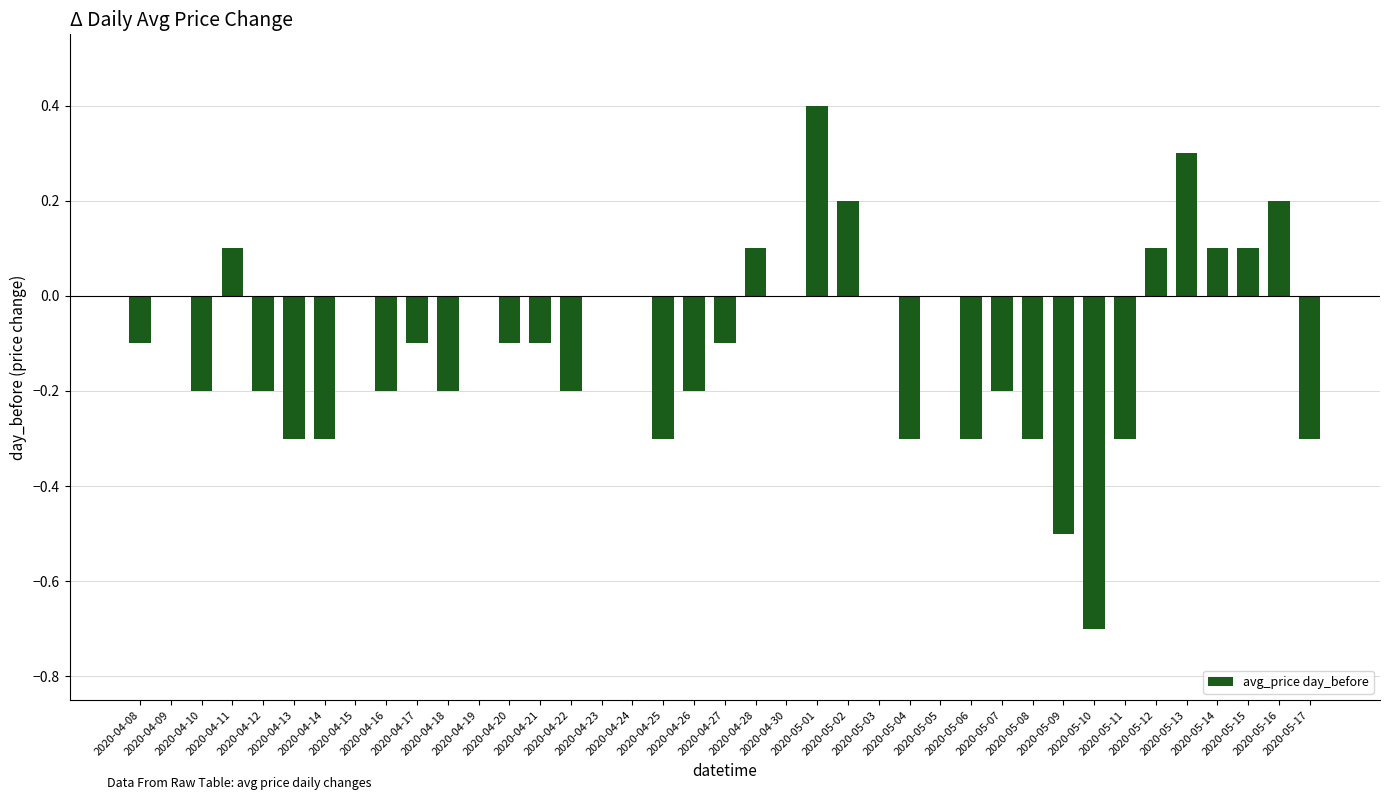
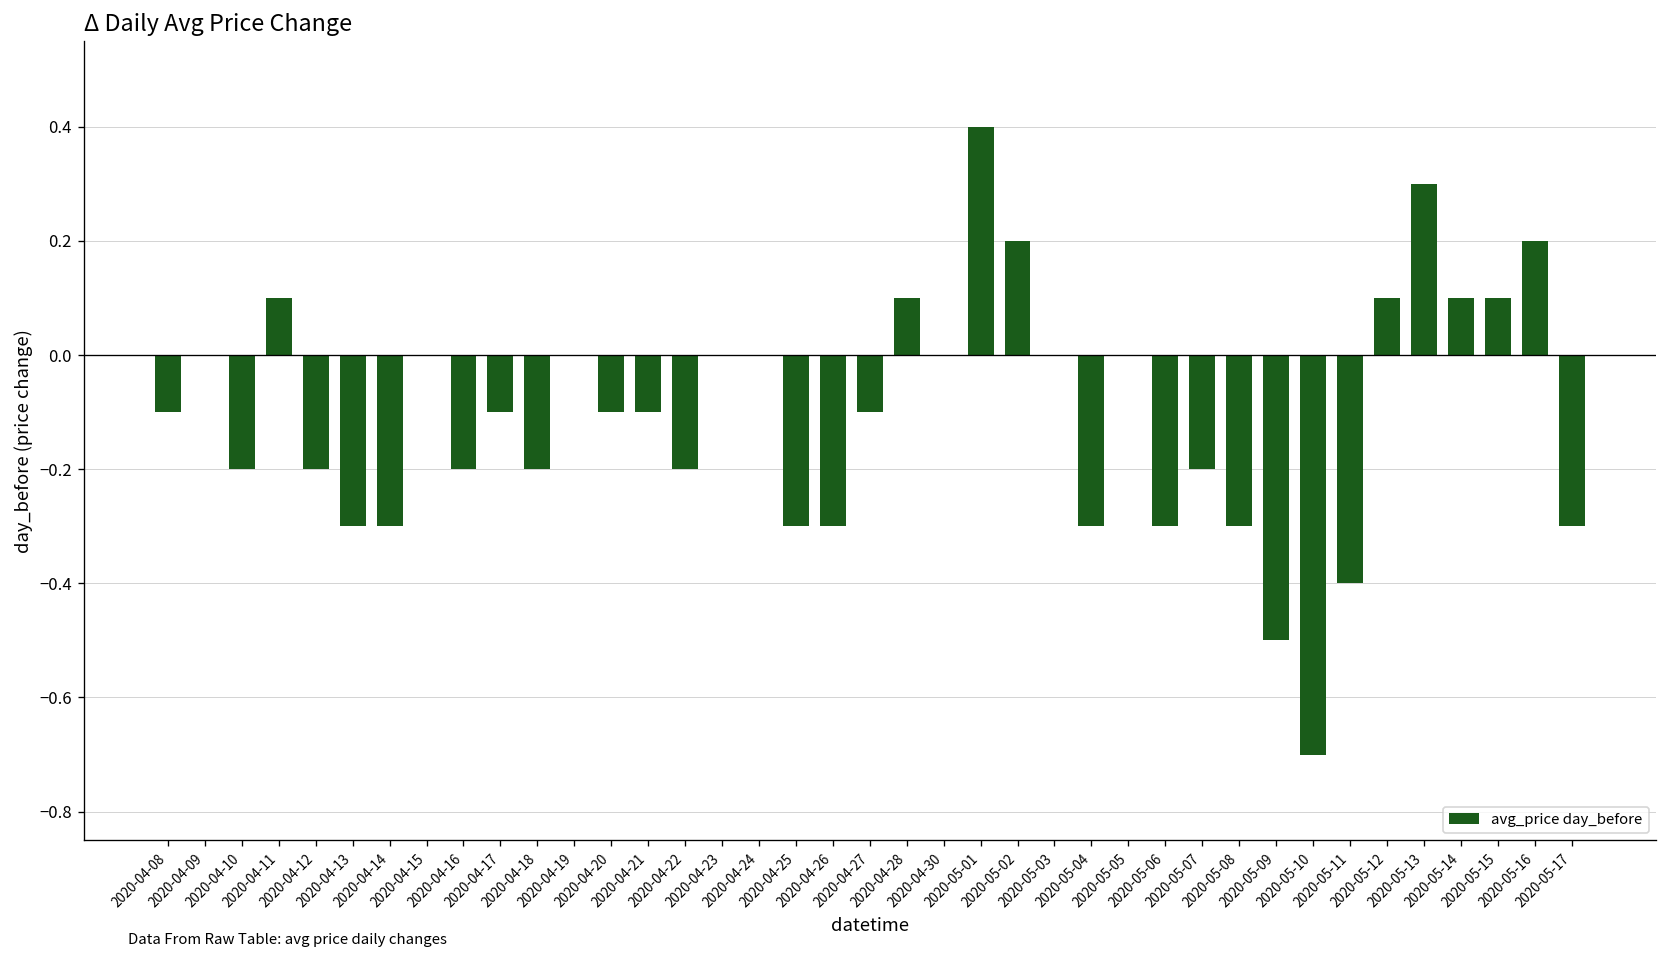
2020-04-26: -0.2 -> -0.3
2020-05-11: -0.3 -> -0.4
